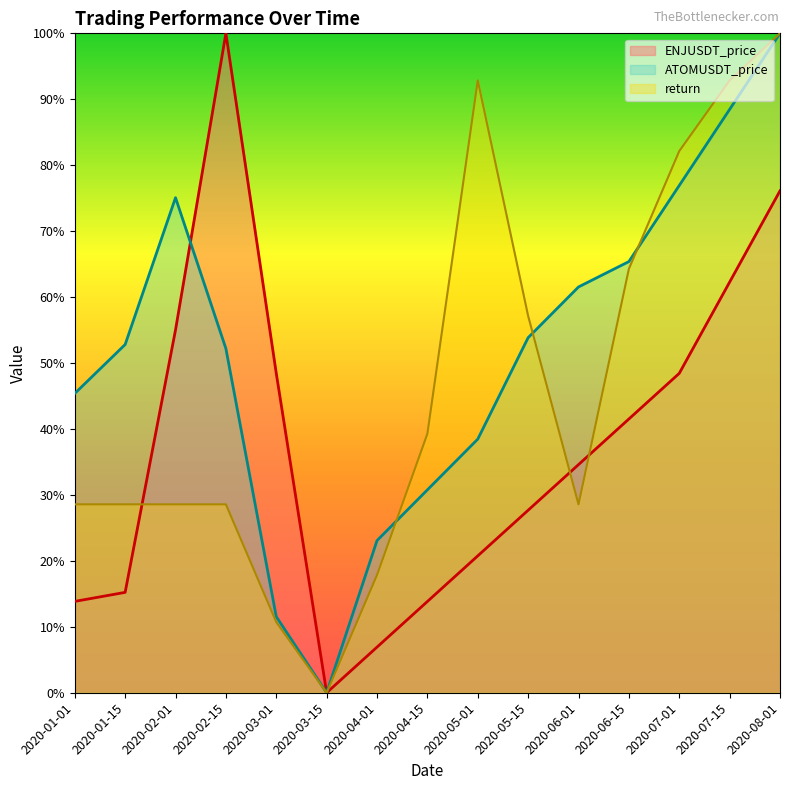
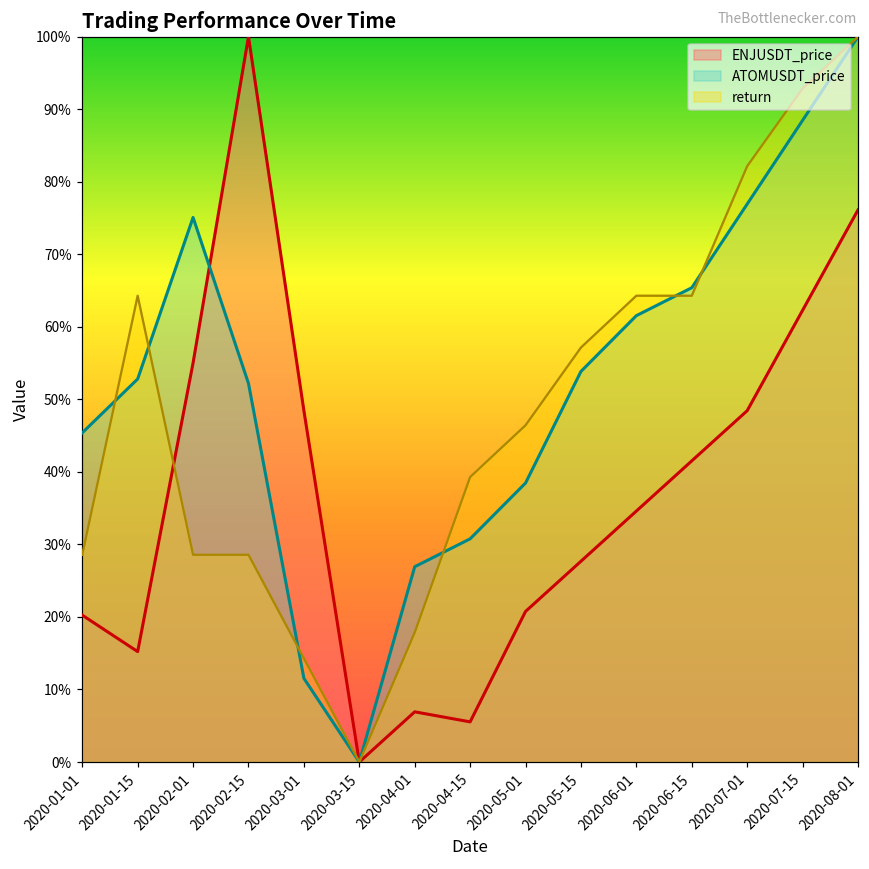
ENJUSDT_price, 2020-01-01: 14% -> 20%
return, 2020-01-15: 29% -> 64%
return, 2020-03-01: 11% -> 14%
ATOMUSDT_price, 2020-04-01: 23% -> 27%
ENJUSDT_price, 2020-04-15: 14% -> 6%
return, 2020-05-01: 93% -> 46%
return, 2020-06-01: 29% -> 64%
